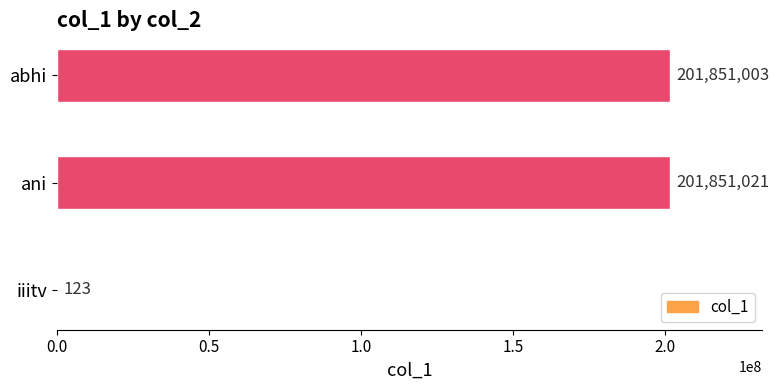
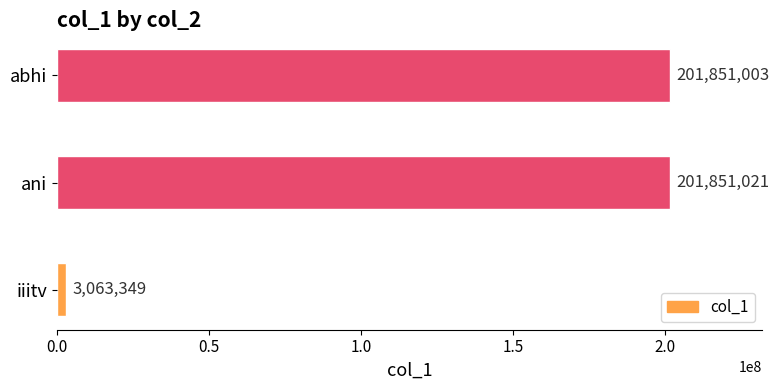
iiitv: 123 -> 3,063,349
